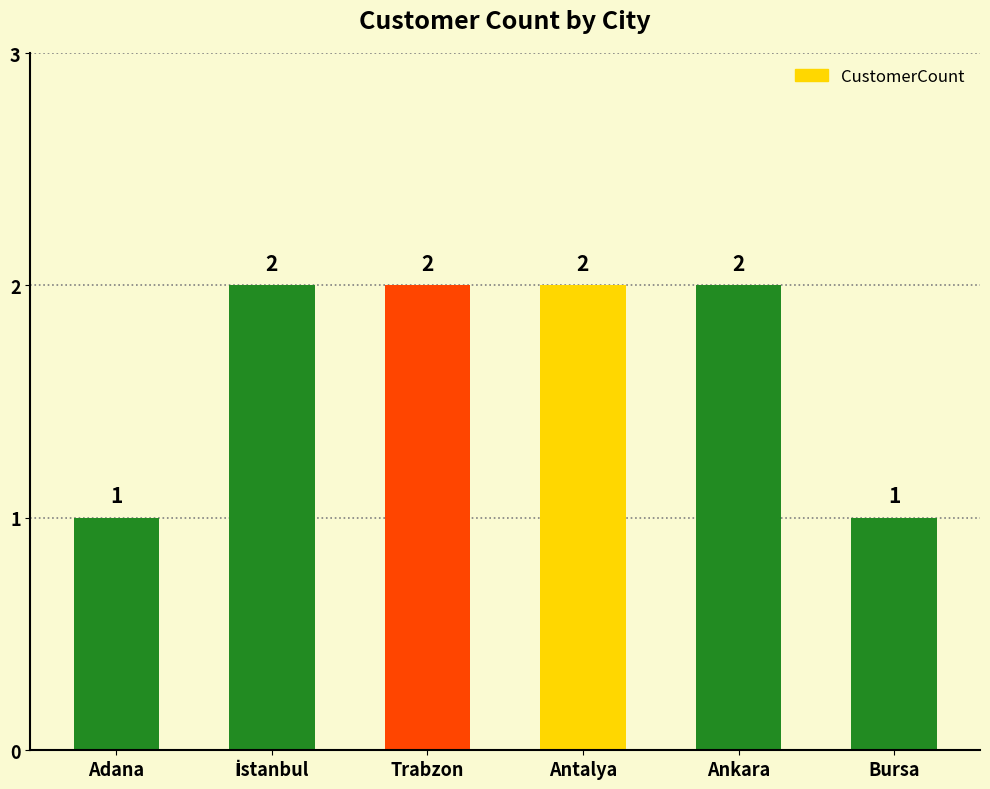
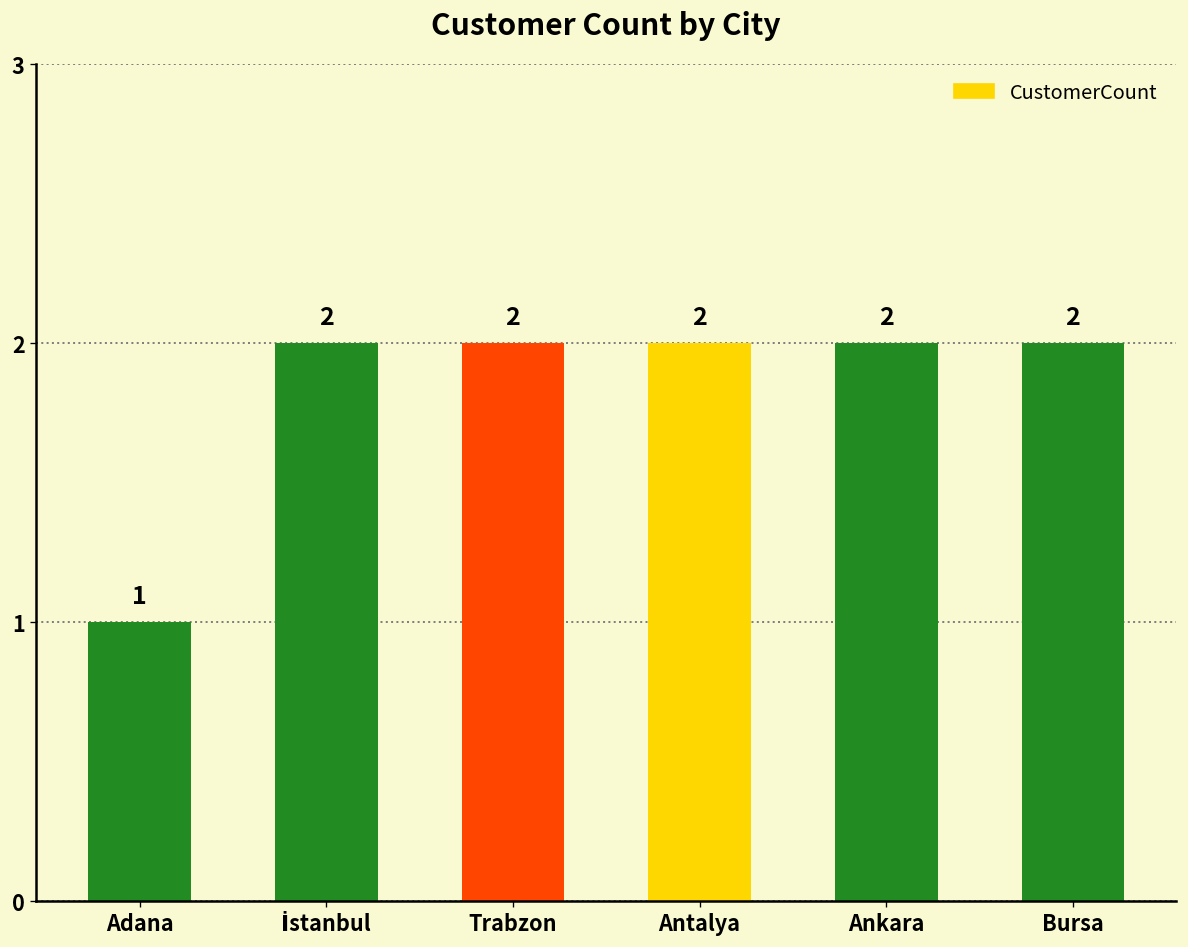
Bursa: 1 -> 2
